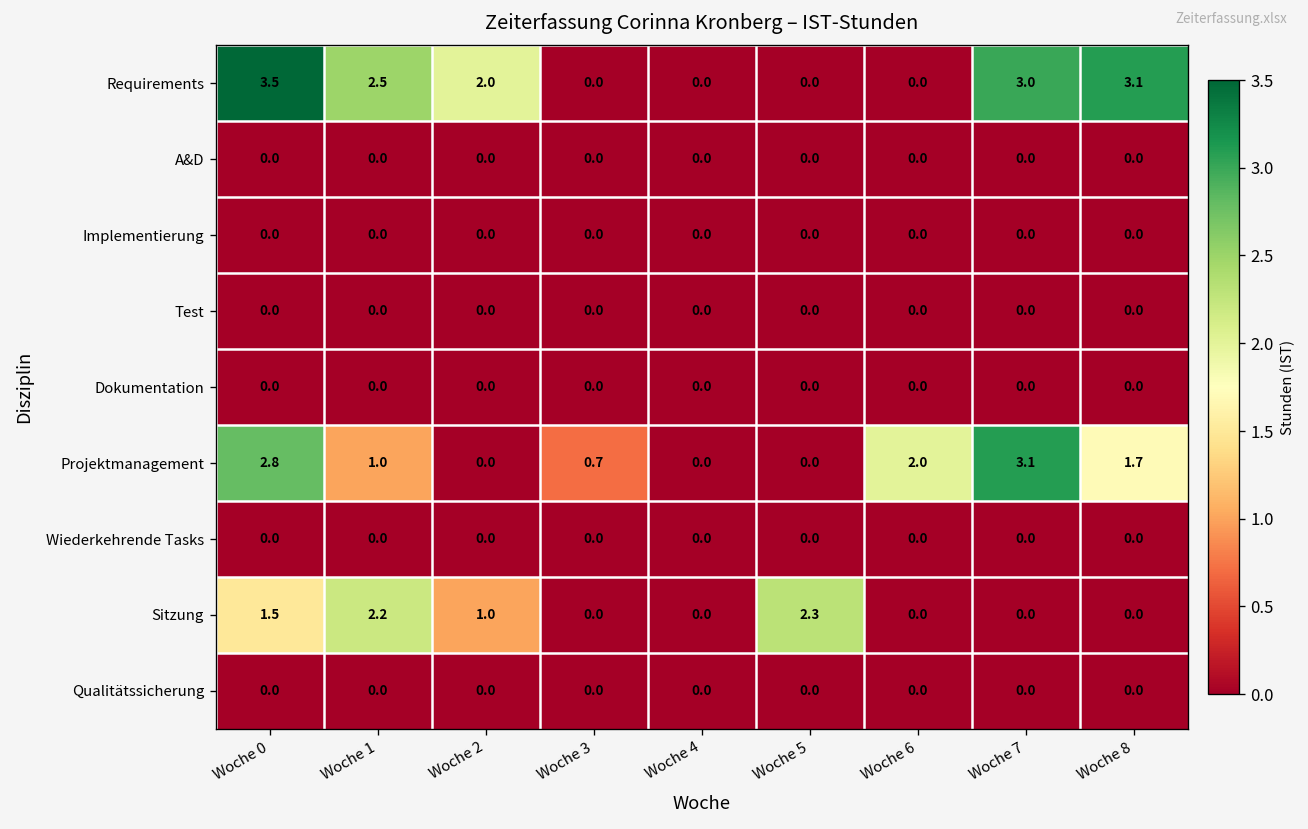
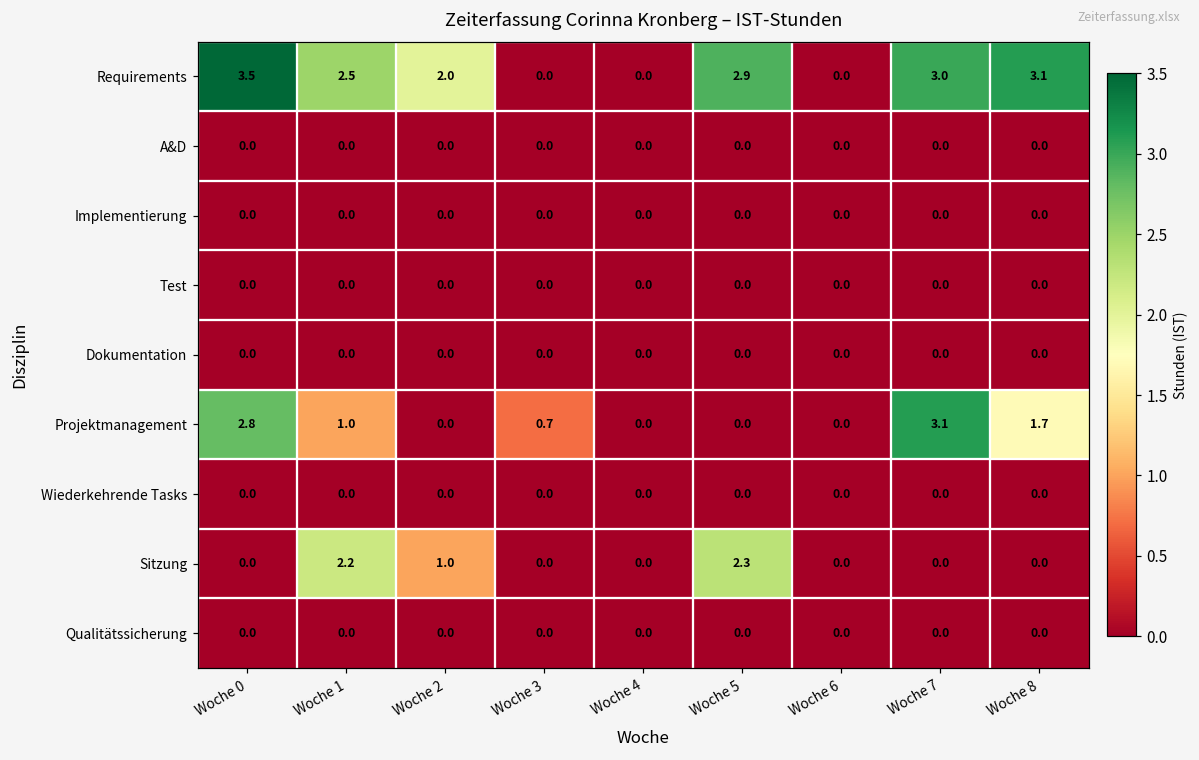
Requirements, Woche 5: 0.0 -> 2.9
Projektmanagement, Woche 6: 2.0 -> 0.0
Sitzung, Woche 0: 1.5 -> 0.0
